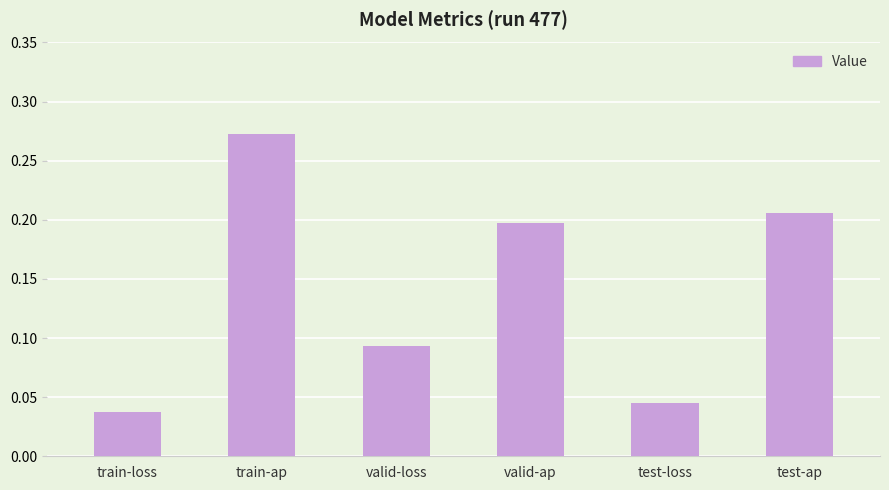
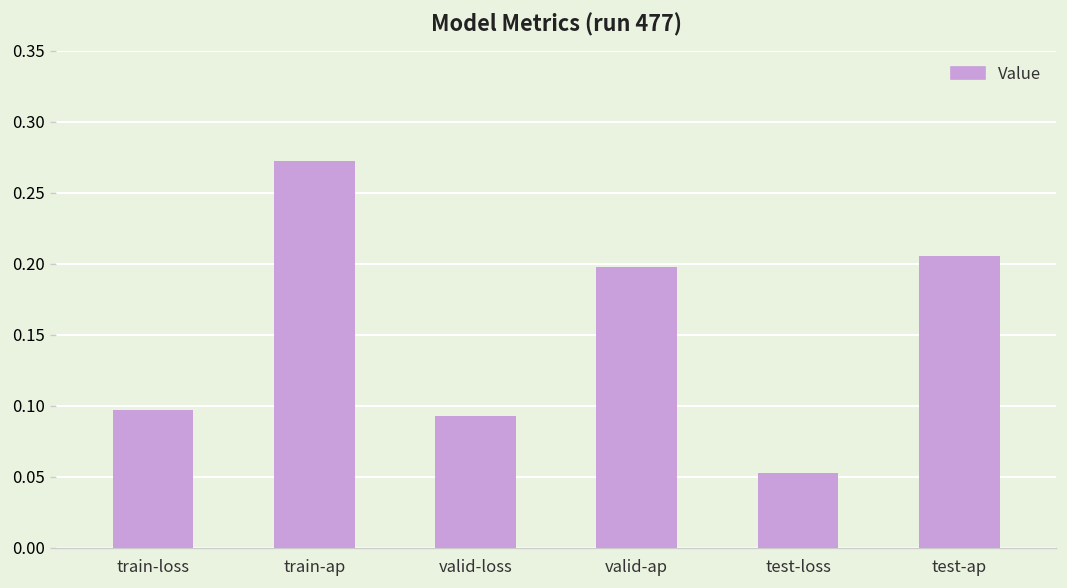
train-loss: 0.038 -> 0.097
test-loss: 0.045 -> 0.053
